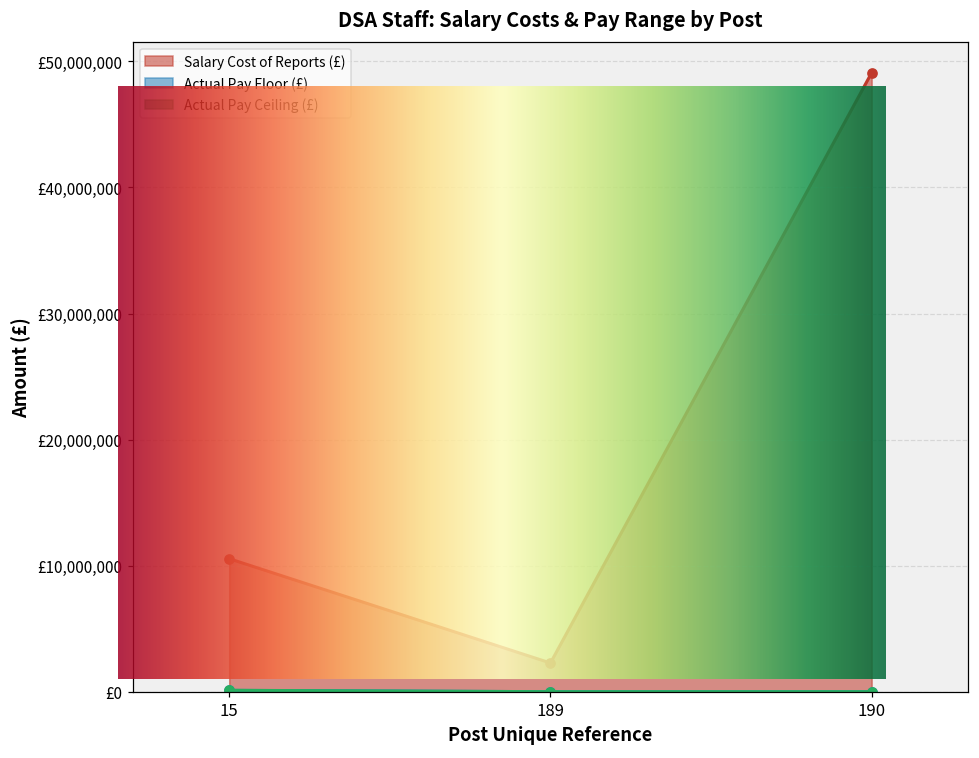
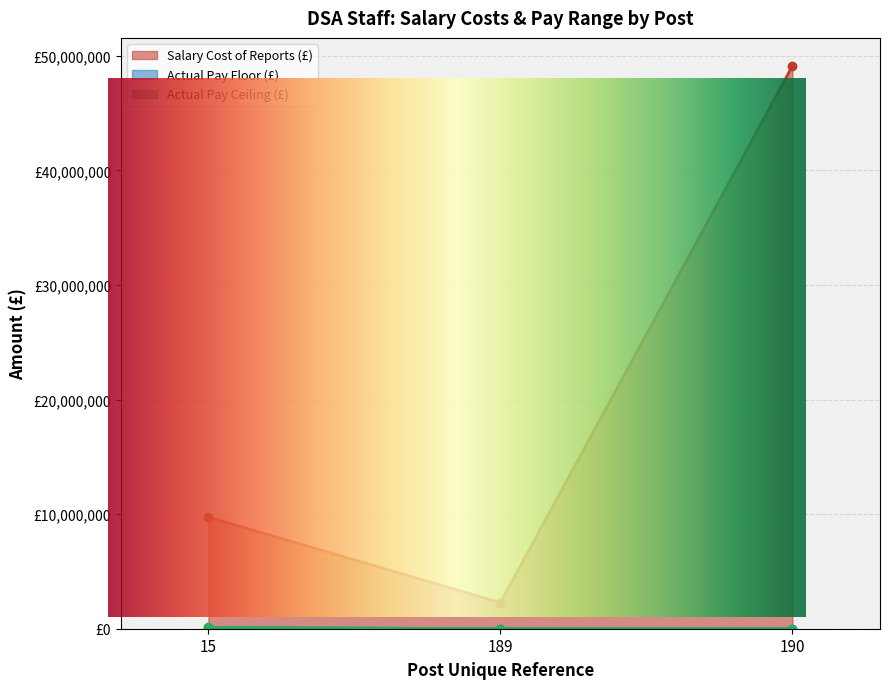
Salary Cost of Reports (£), 15: £10,600,000 -> £9,700,000
